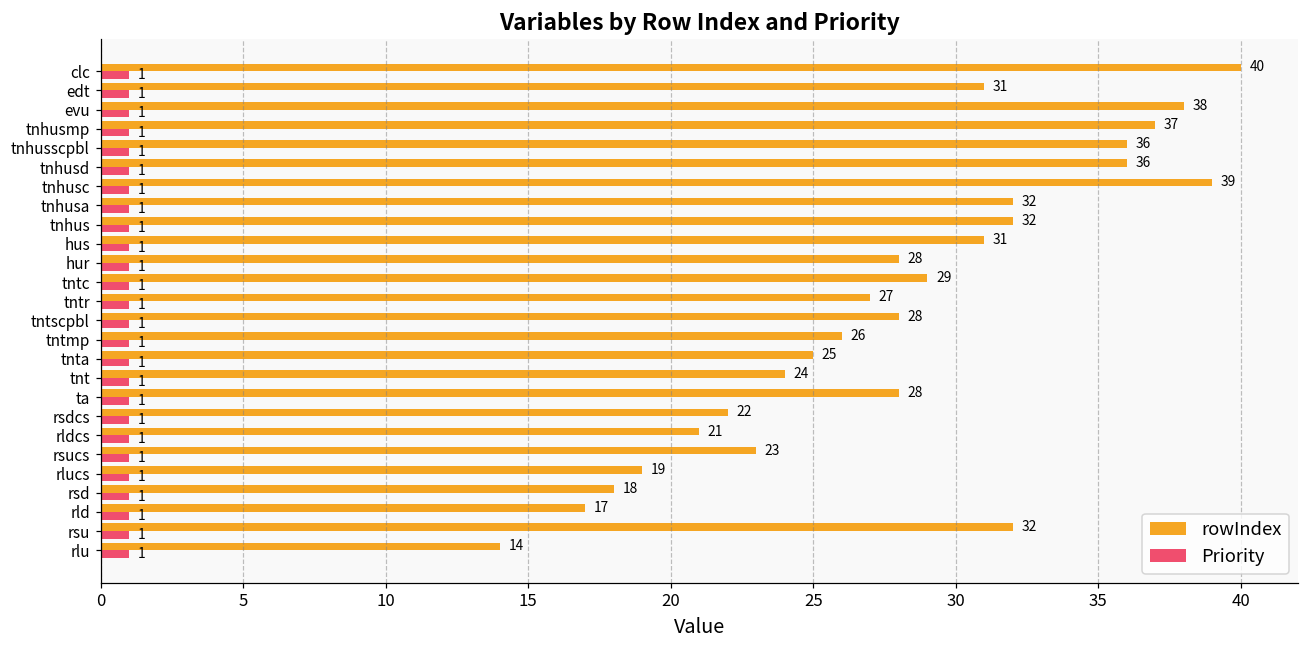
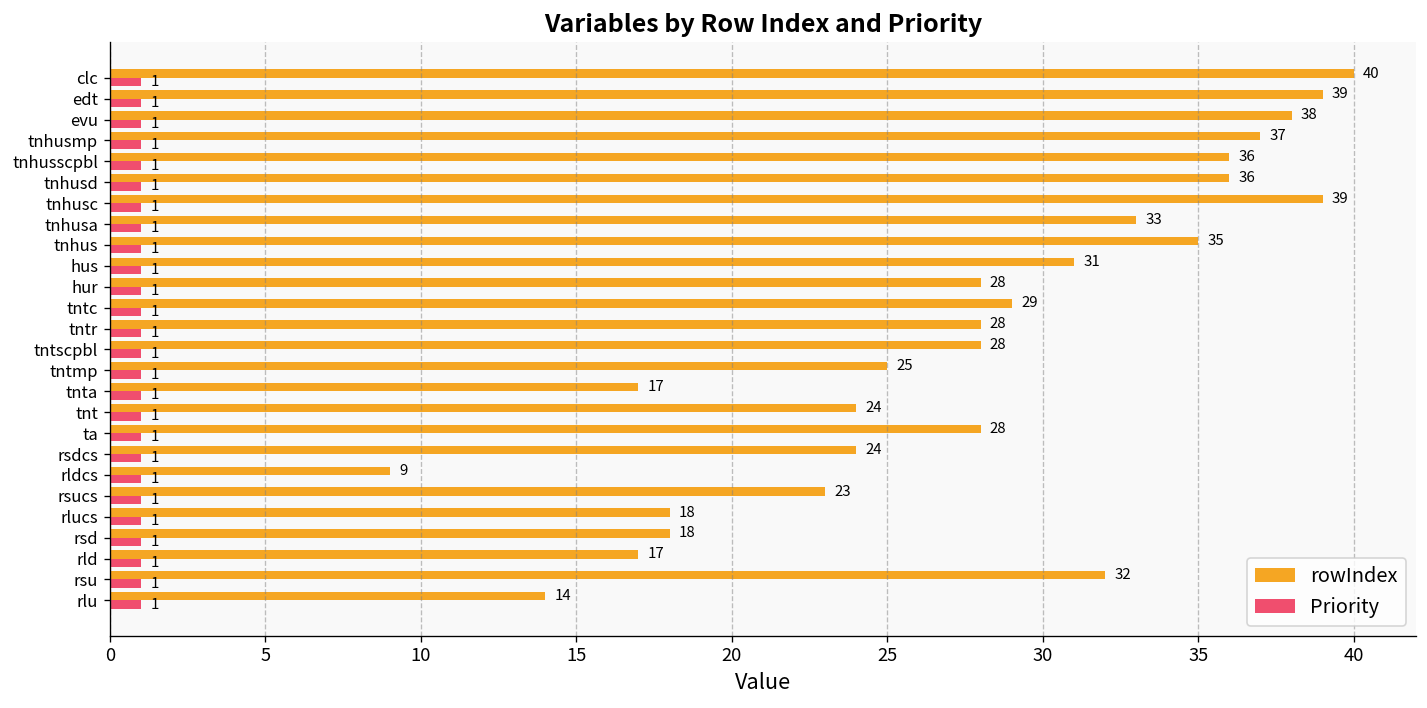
rowIndex, edt: 31 -> 39
rowIndex, tnhusa: 32 -> 33
rowIndex, tnhus: 32 -> 35
rowIndex, tntr: 27 -> 28
rowIndex, tntmp: 26 -> 25
rowIndex, tnta: 25 -> 17
rowIndex, rsdcs: 22 -> 24
rowIndex, rldcs: 21 -> 9
rowIndex, rlucs: 19 -> 18
